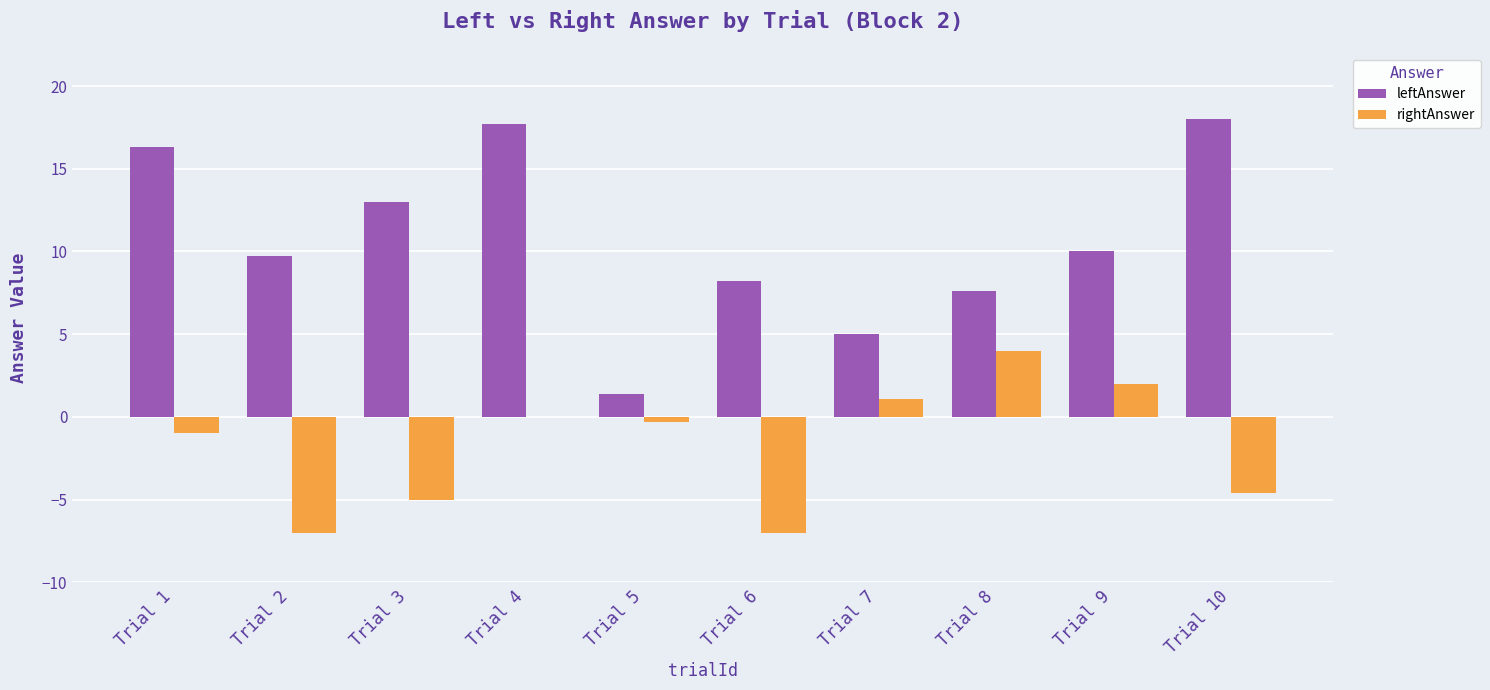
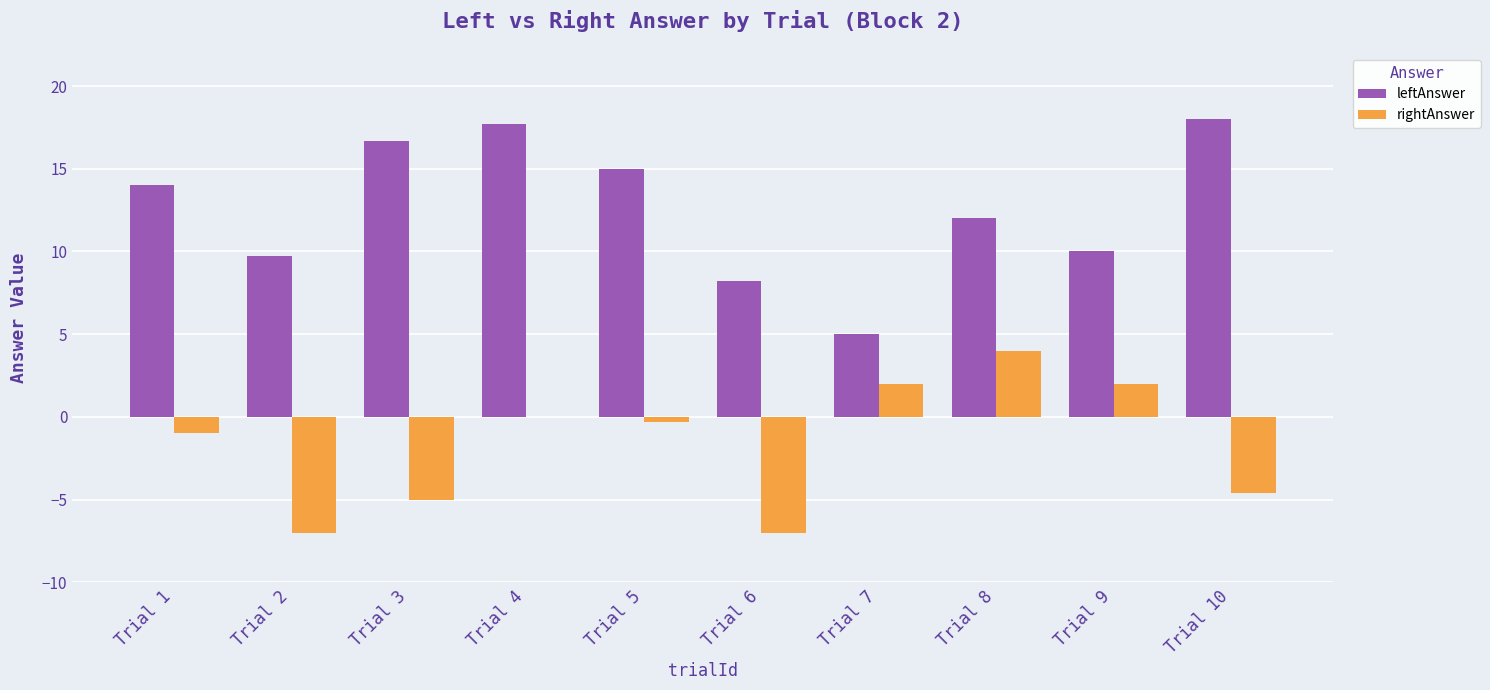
leftAnswer, Trial 1: 16.3 -> 14.0
leftAnswer, Trial 3: 13.0 -> 16.7
leftAnswer, Trial 5: 1.4 -> 15.0
rightAnswer, Trial 7: 1.1 -> 2.0
leftAnswer, Trial 8: 7.6 -> 12.0
